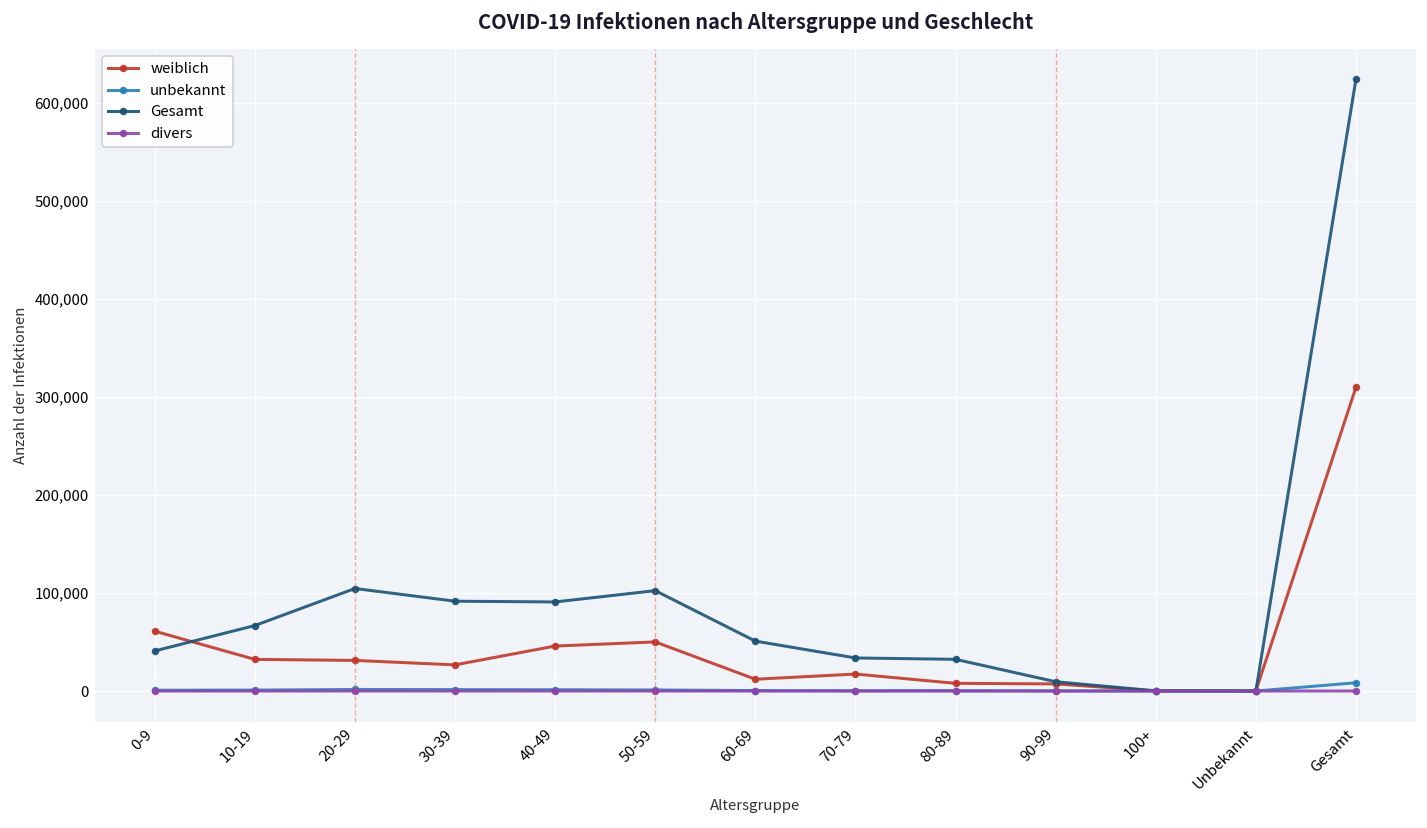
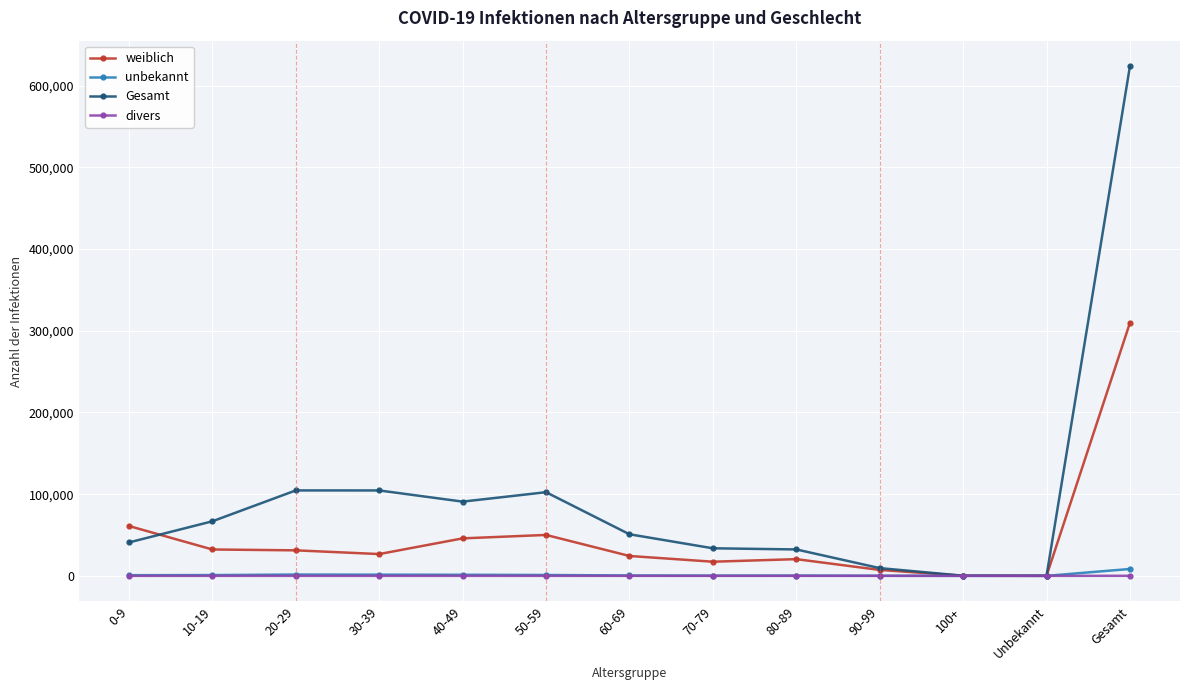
Gesamt, 30-39: 90,000 -> 100,000
weiblich, 60-69: 10,000 -> 20,000
weiblich, 80-89: 10,000 -> 20,000
